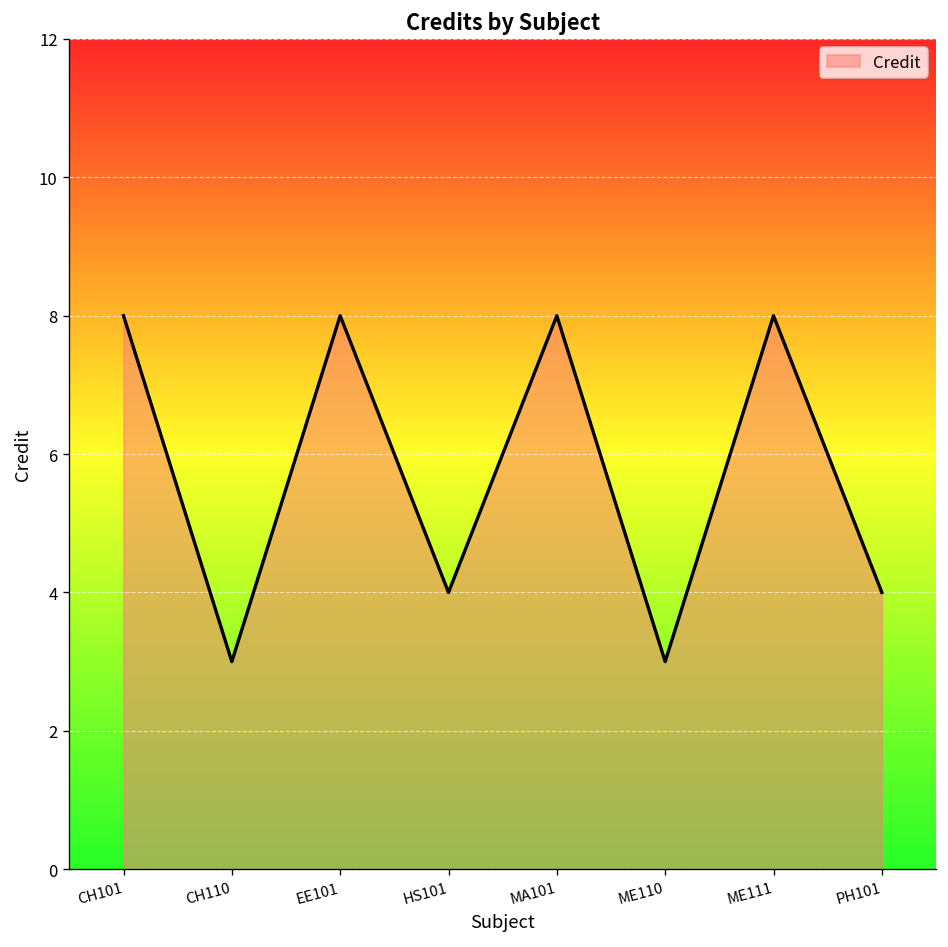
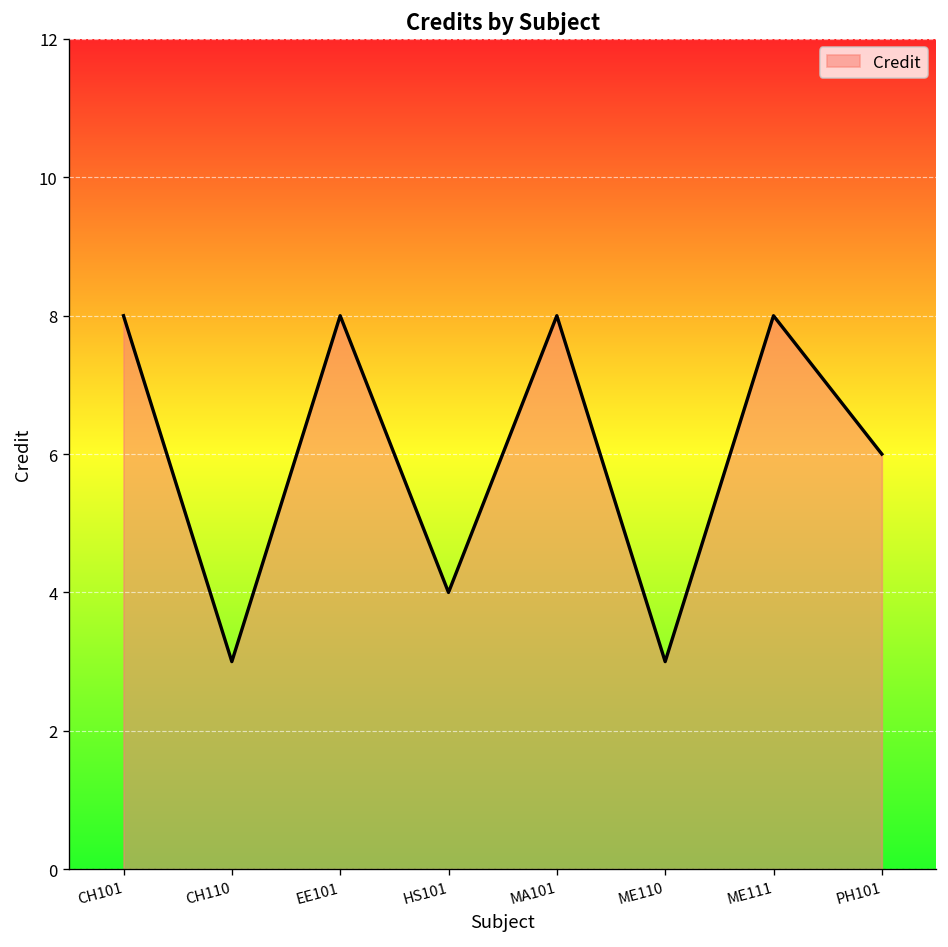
PH101: 4 -> 6
